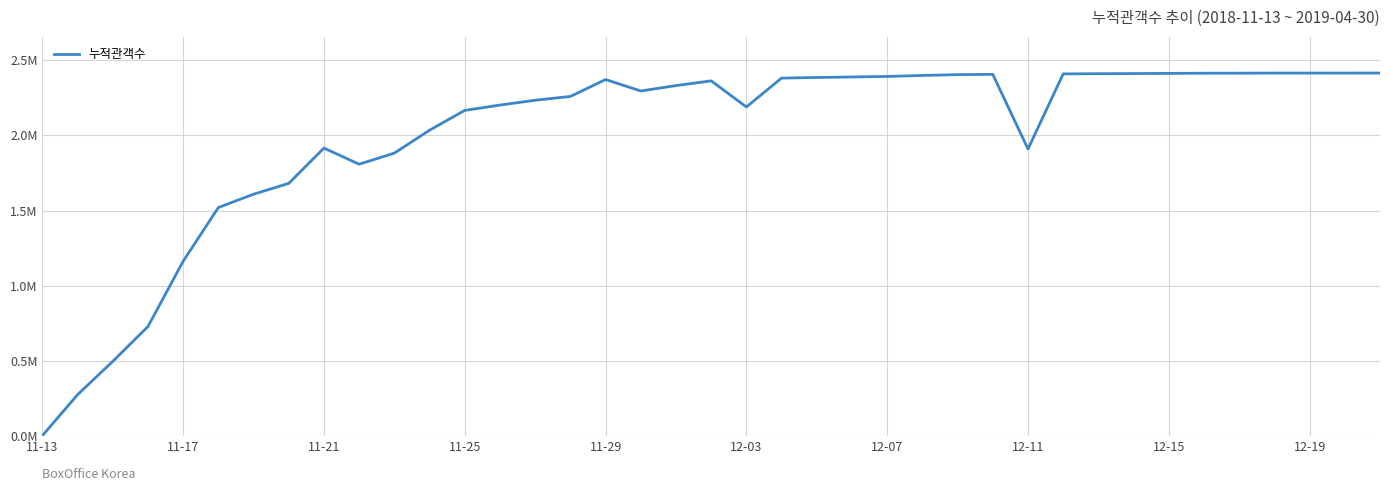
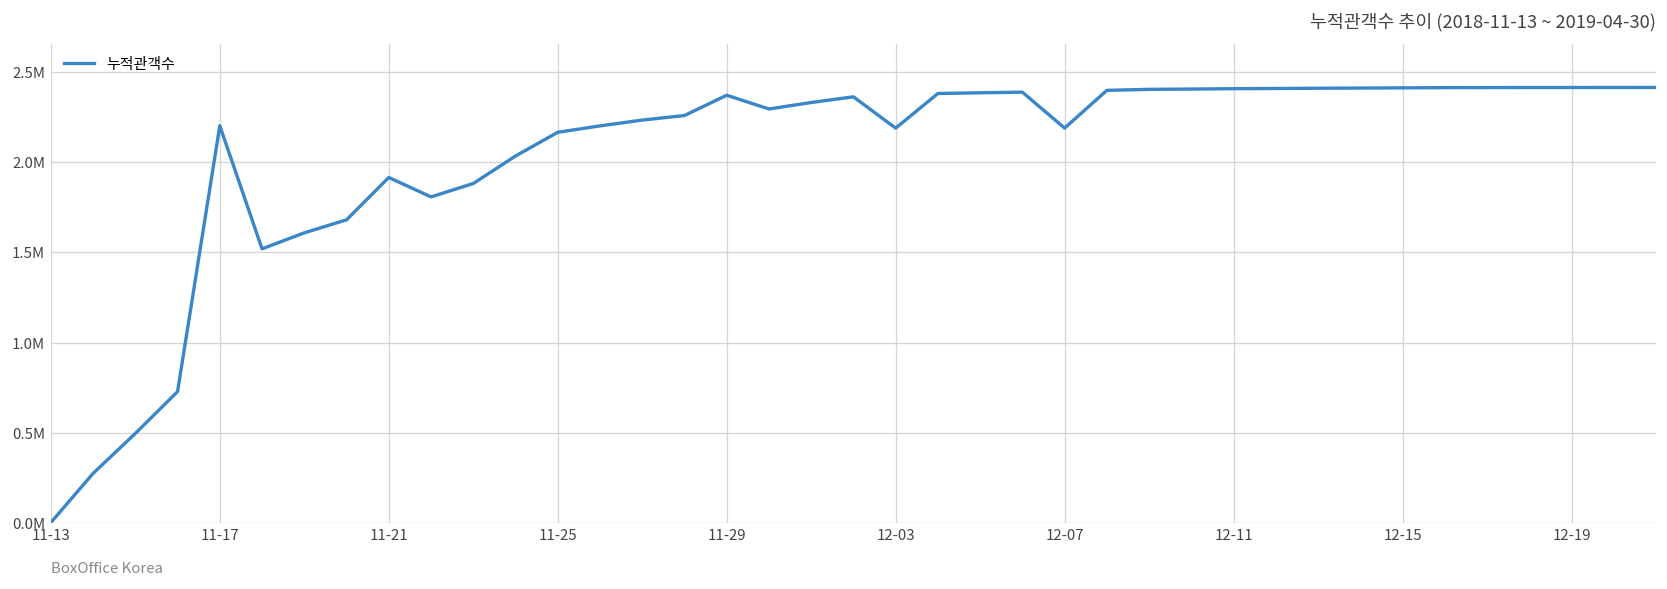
11-17: 1160000 -> 2200000
12-07: 2390000 -> 2190000
12-11: 1910000 -> 2410000
